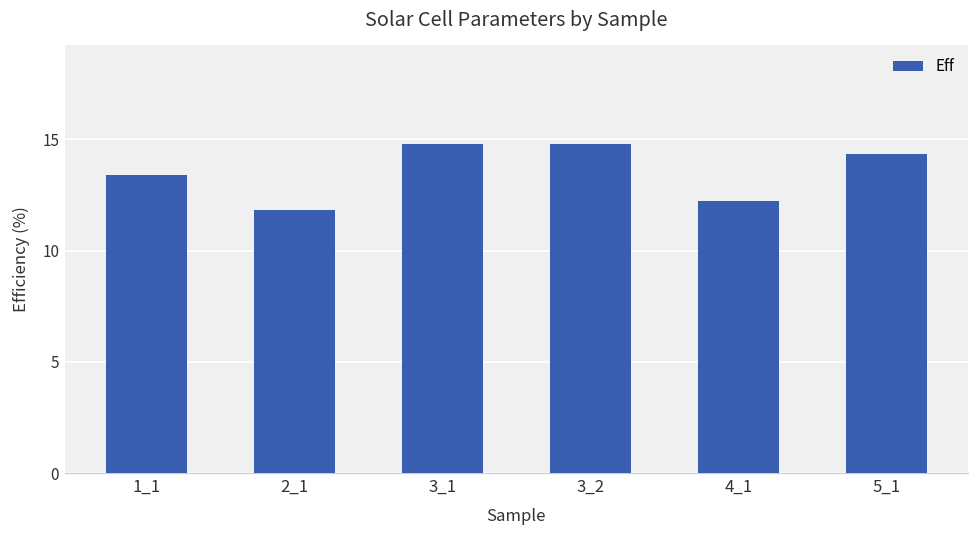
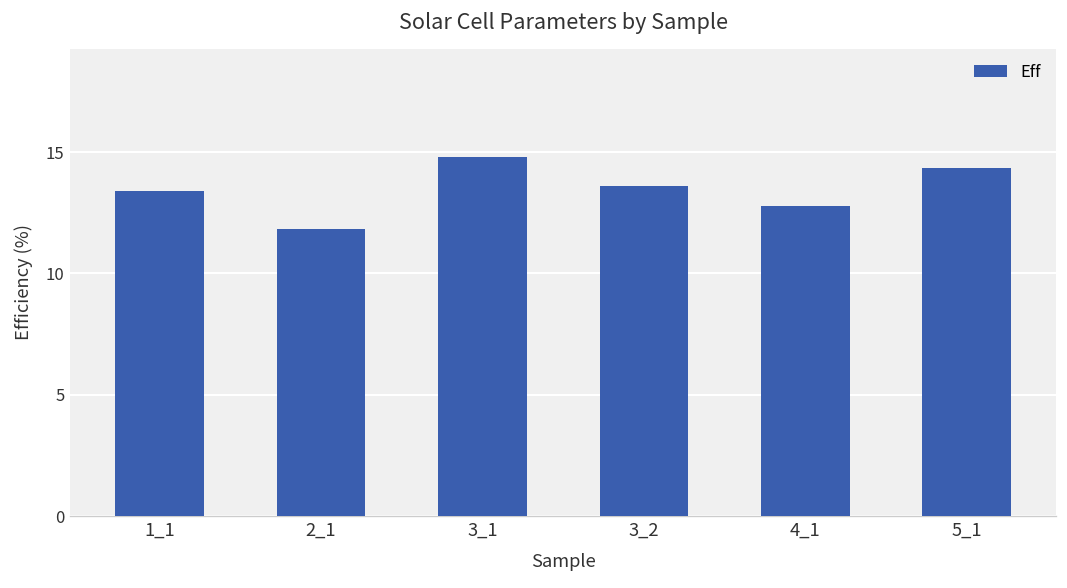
3_2: 14.8 -> 13.6
4_1: 12.2 -> 12.8
